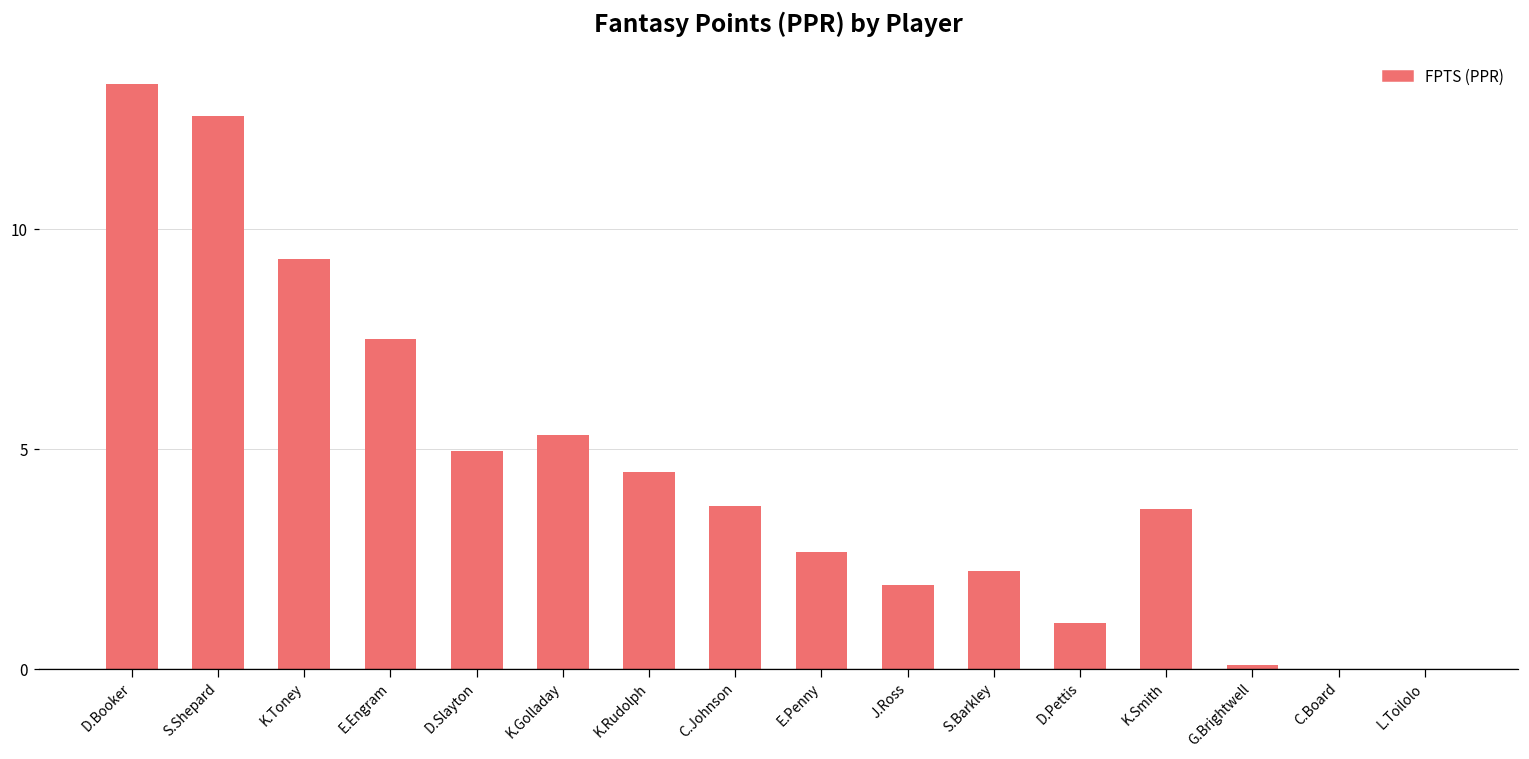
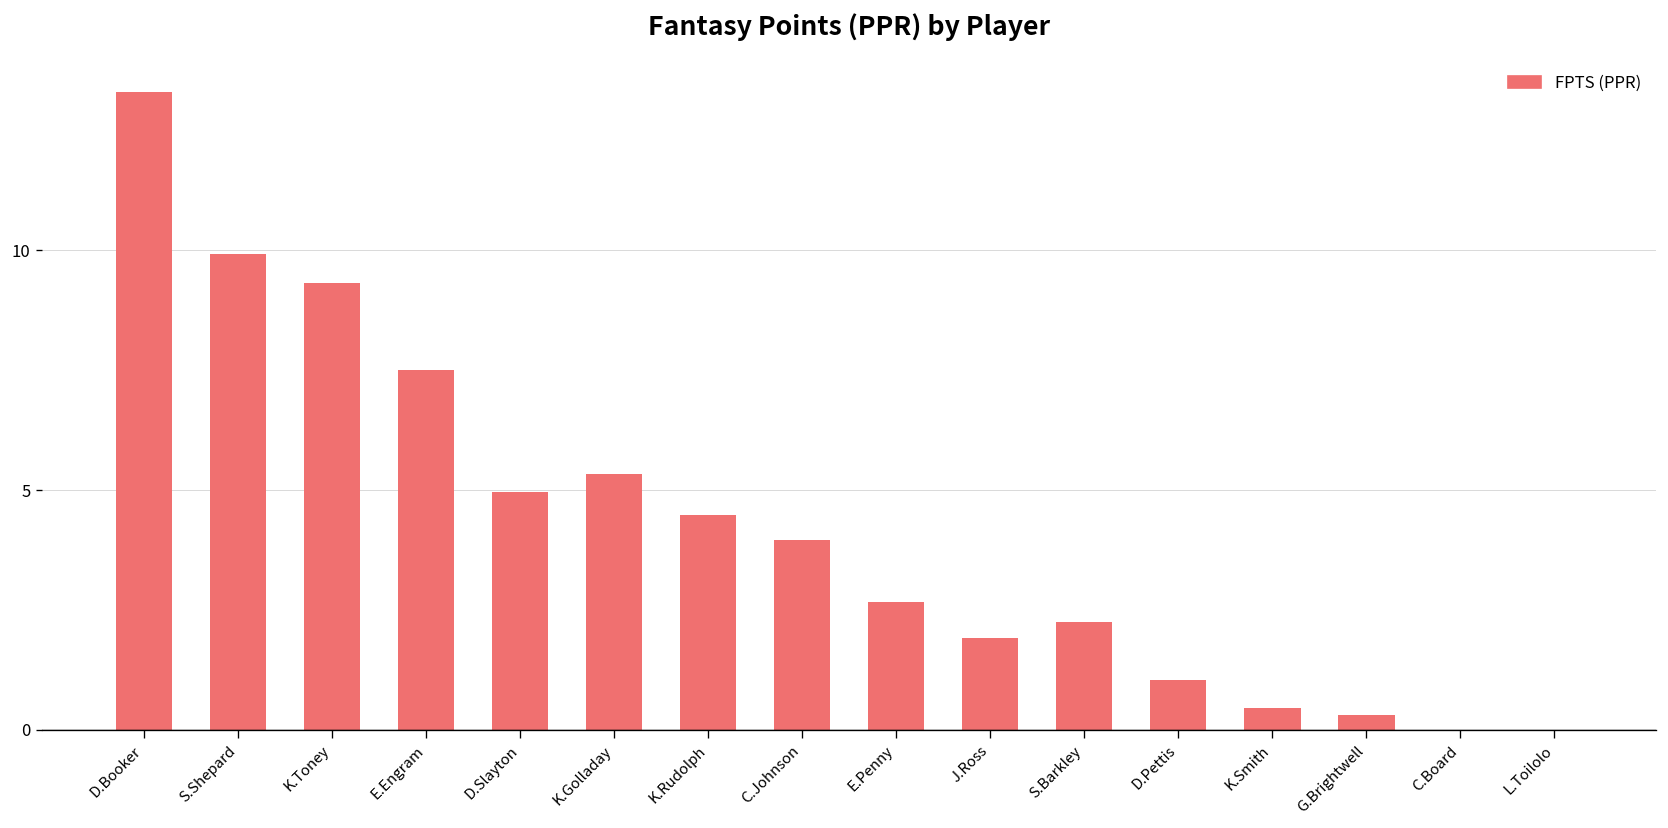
S.Shepard: 12.6 -> 9.9
C.Johnson: 3.7 -> 4.0
K.Smith: 3.6 -> 0.5
G.Brightwell: 0.1 -> 0.3
